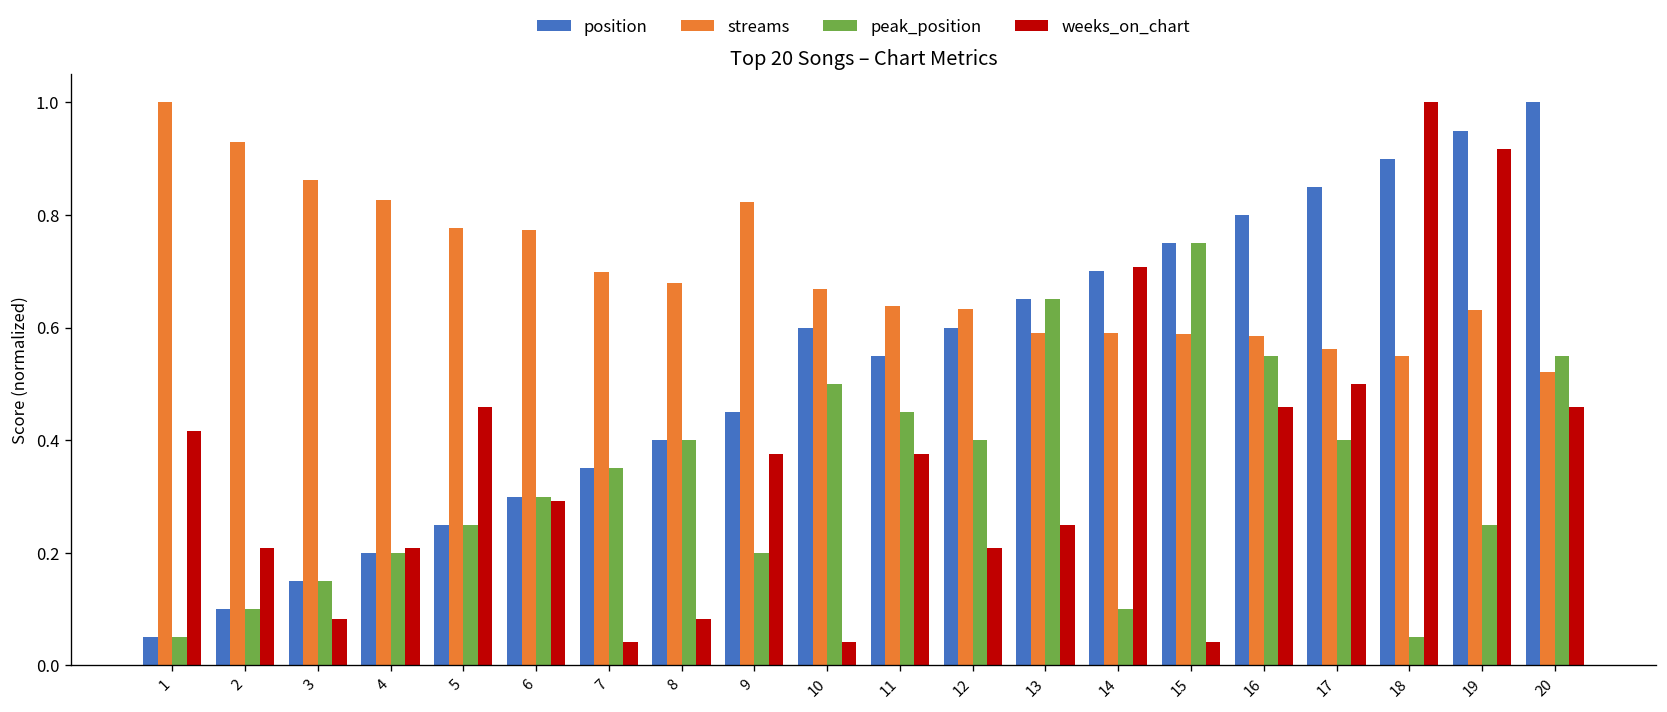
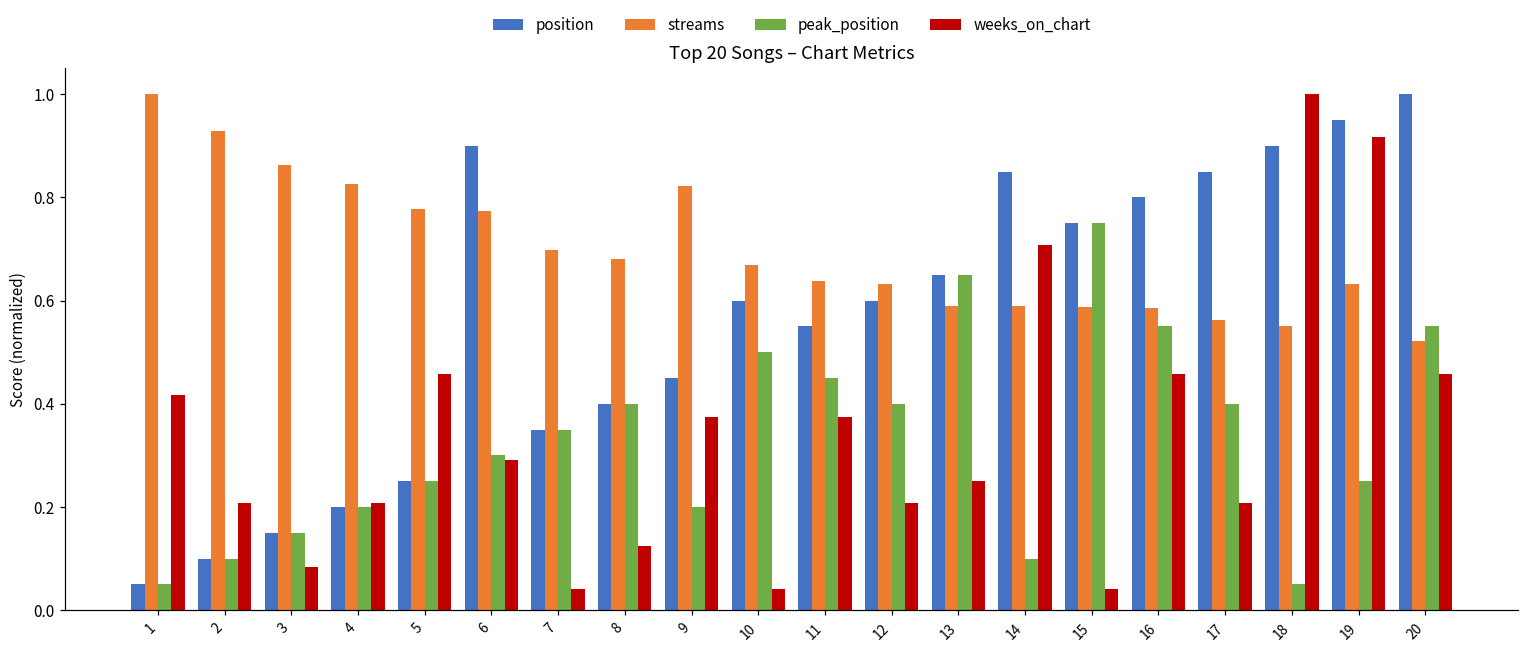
position, 6: 0.30 -> 0.90
weeks_on_chart, 8: 0.08 -> 0.13
position, 14: 0.70 -> 0.85
weeks_on_chart, 17: 0.50 -> 0.21
